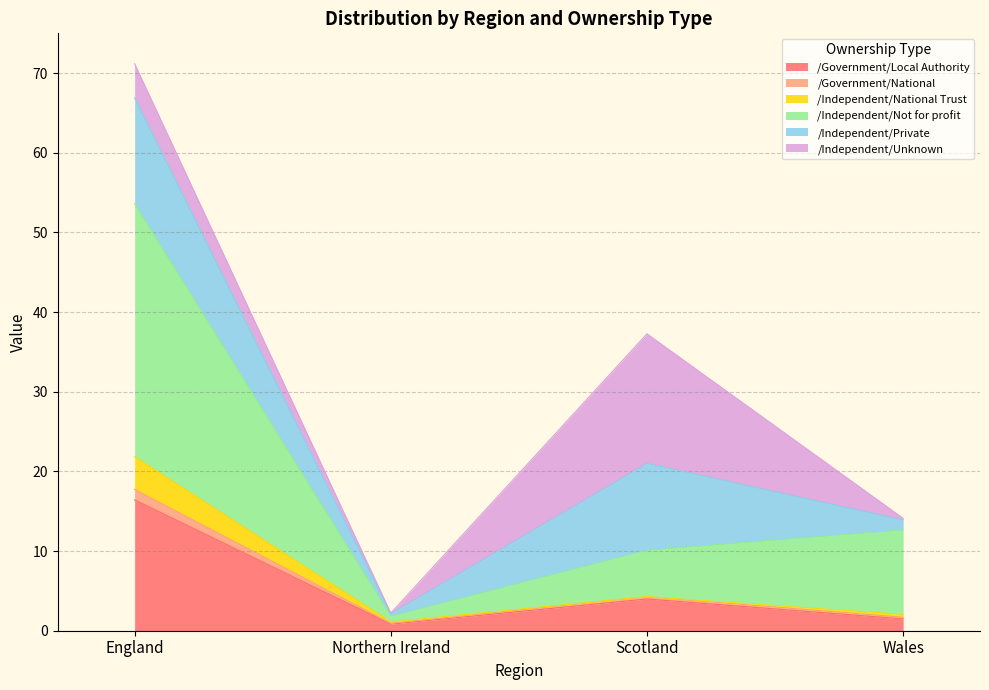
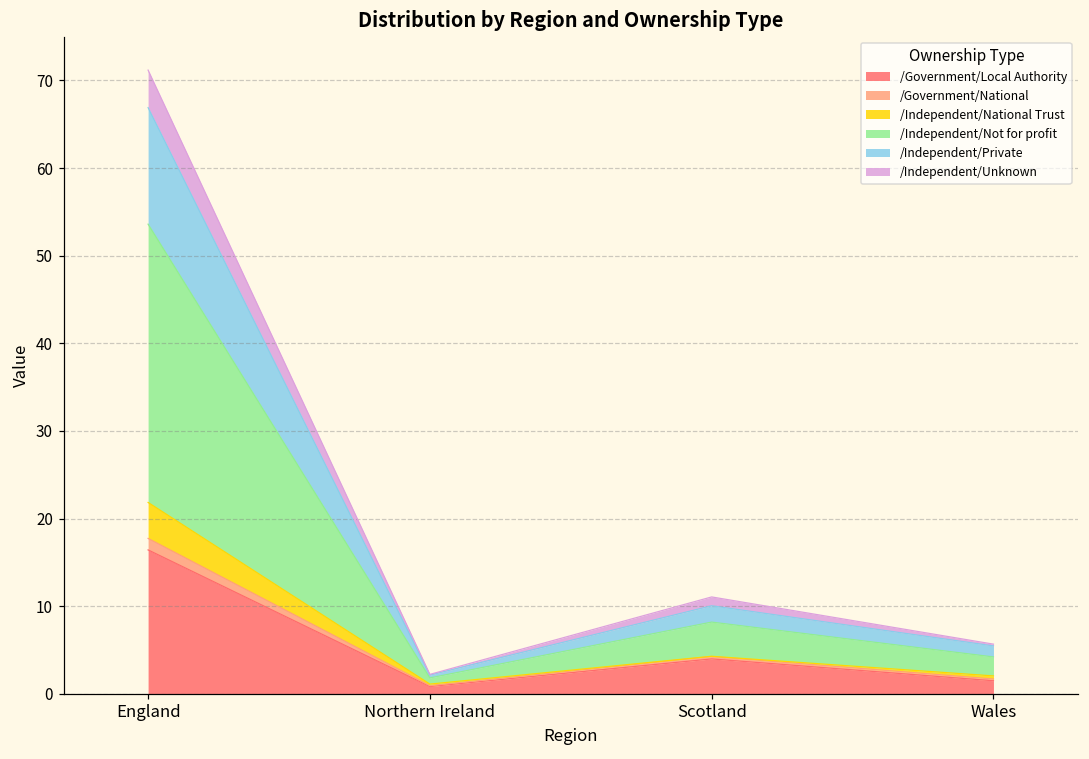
/Independent/Not for profit, Scotland: 6 -> 4
/Independent/Private, Scotland: 11 -> 2
/Independent/Unknown, Scotland: 16 -> 1
/Independent/Not for profit, Wales: 11 -> 2
